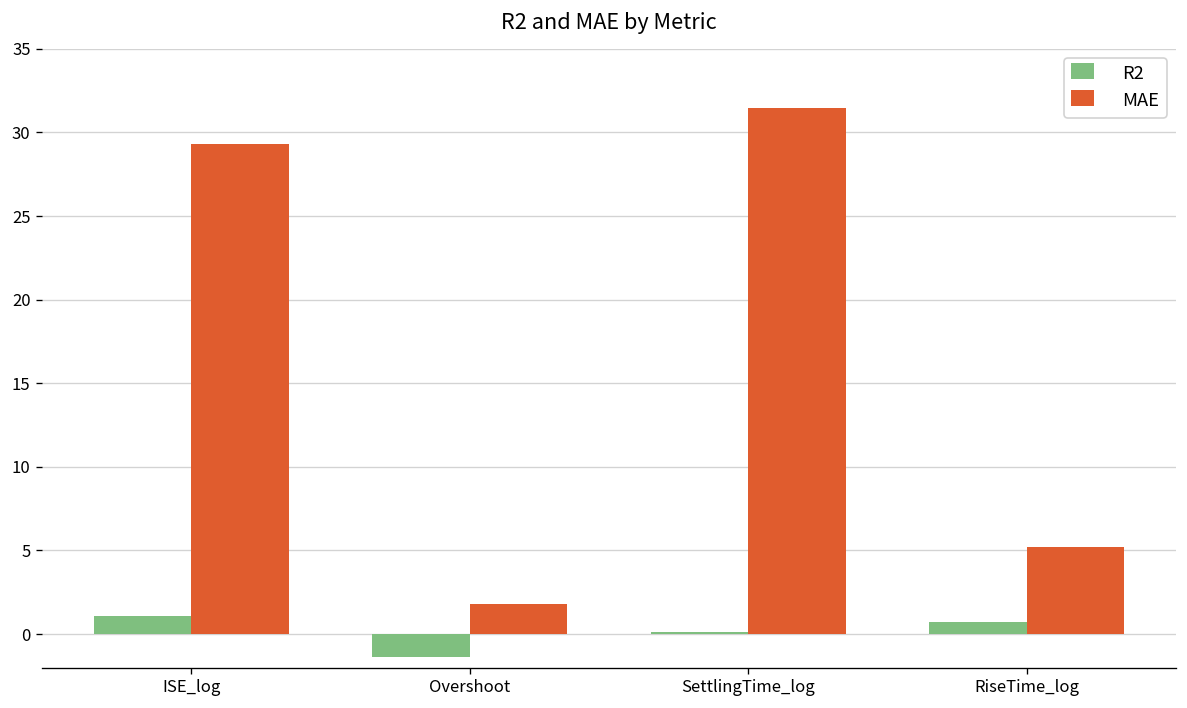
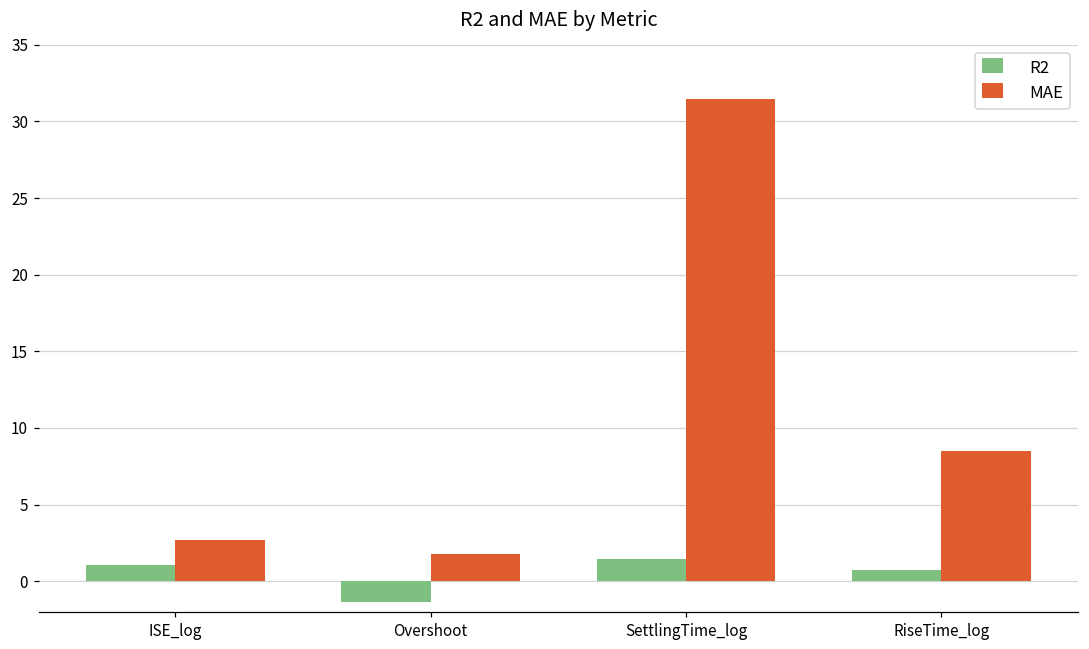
MAE, ISE_log: 29.3 -> 2.7
R2, SettlingTime_log: 0.1 -> 1.5
MAE, RiseTime_log: 5.2 -> 8.5
